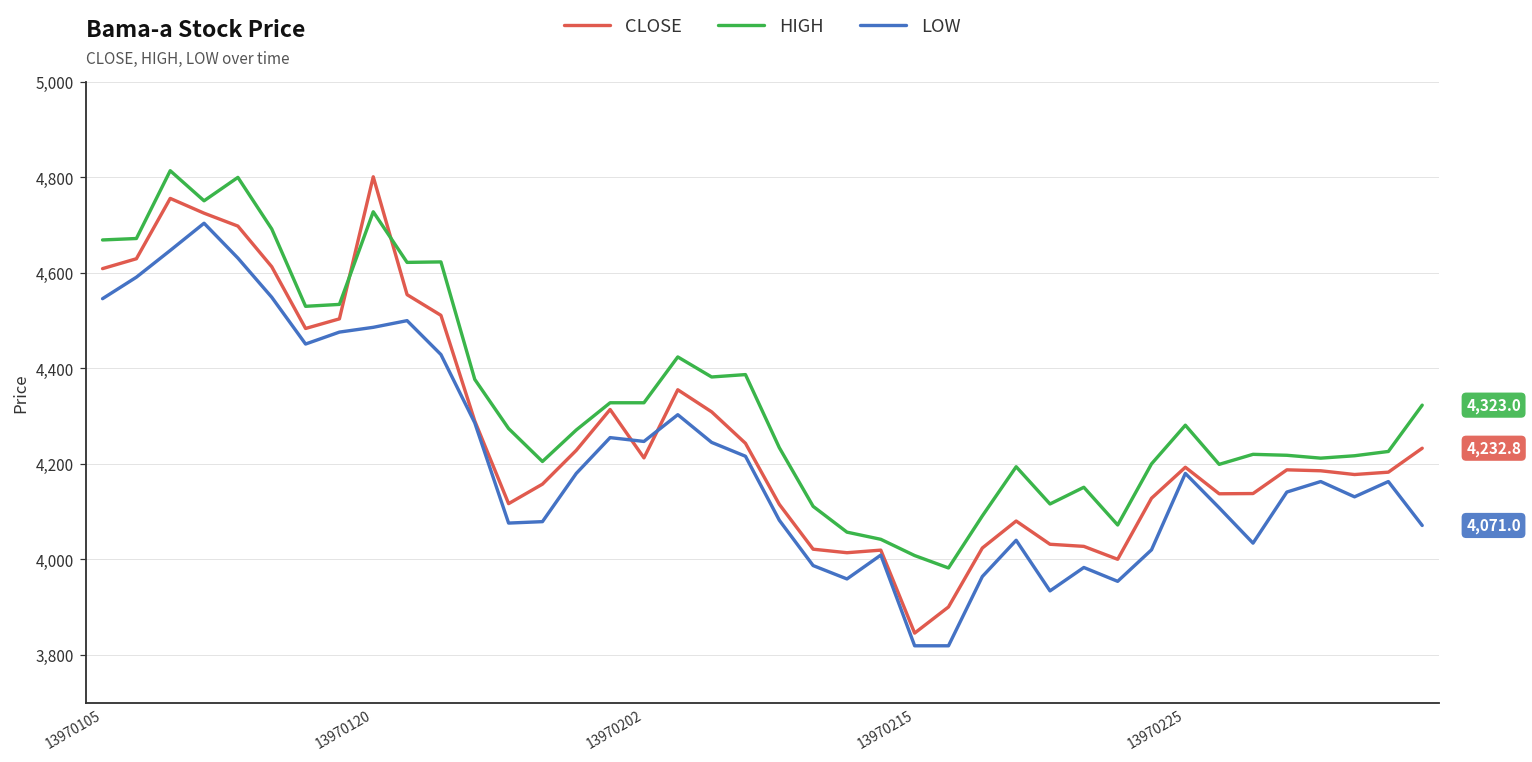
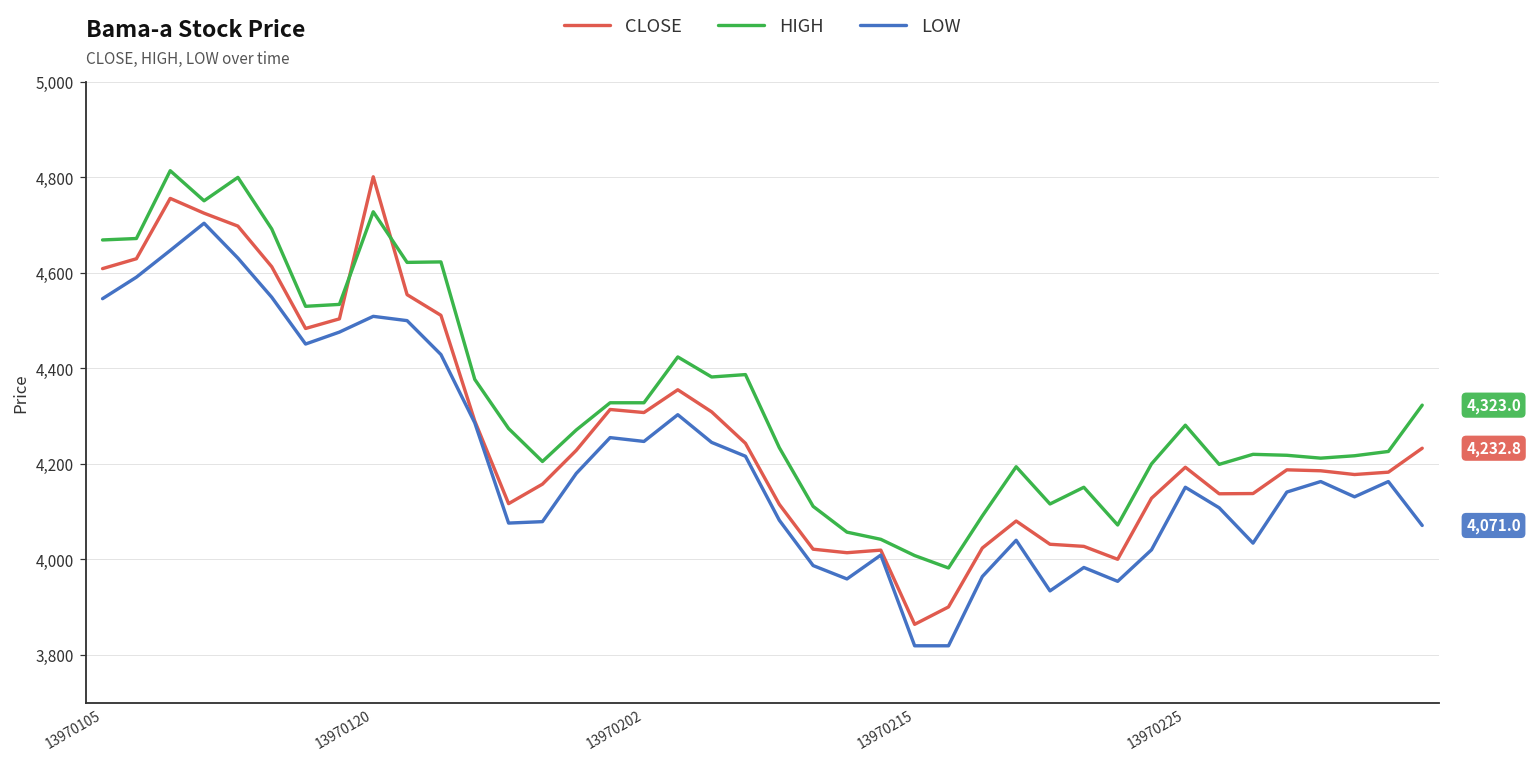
LOW, 13970120: 4,490 -> 4,510
CLOSE, 13970202: 4,210 -> 4,310
CLOSE, 13970215: 3,850 -> 3,860
LOW, 13970225: 4,180 -> 4,150
